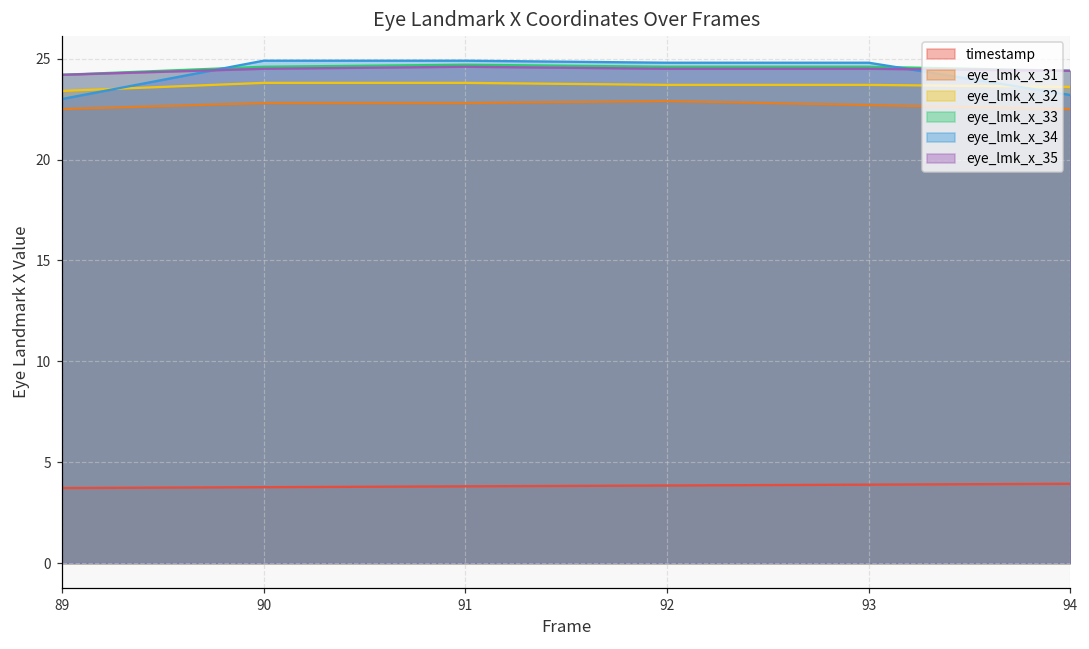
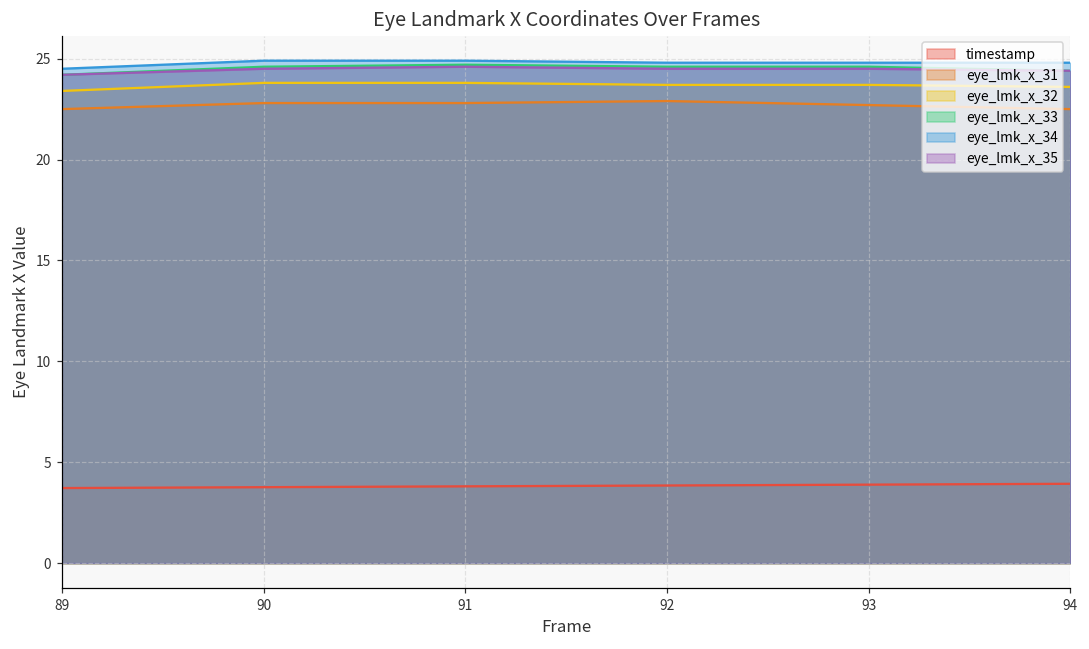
eye_lmk_x_34, 89: 23.0 -> 24.5
eye_lmk_x_34, 94: 23.2 -> 24.8
